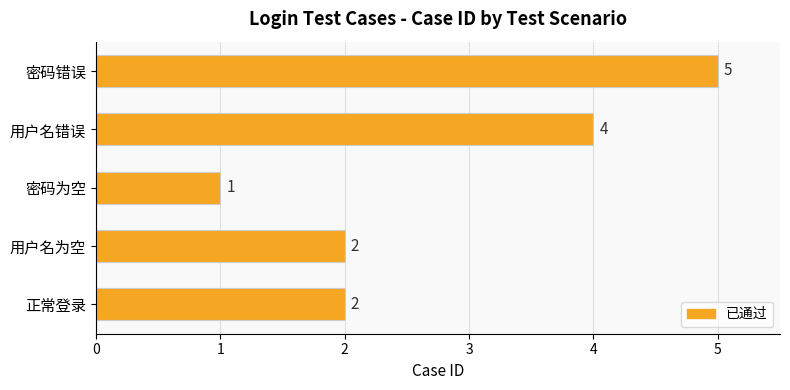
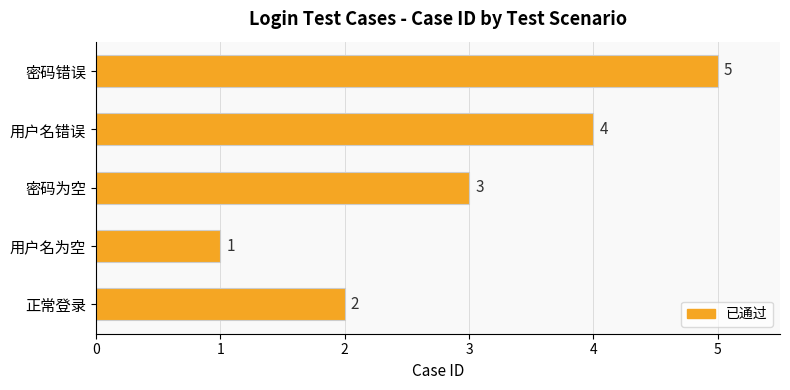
密码为空: 1 -> 3
用户名为空: 2 -> 1
